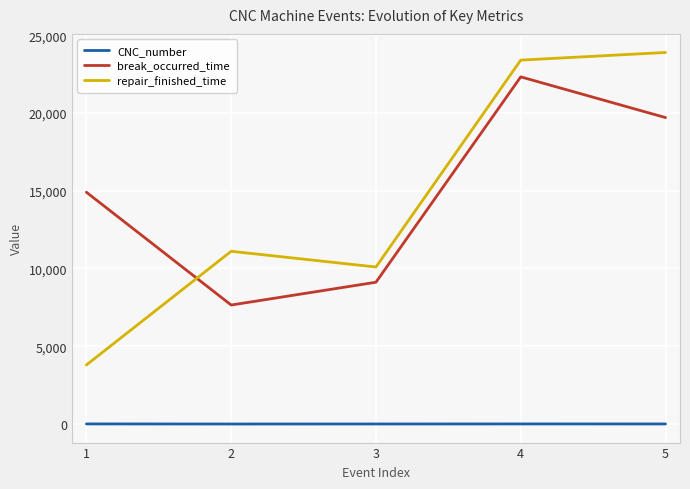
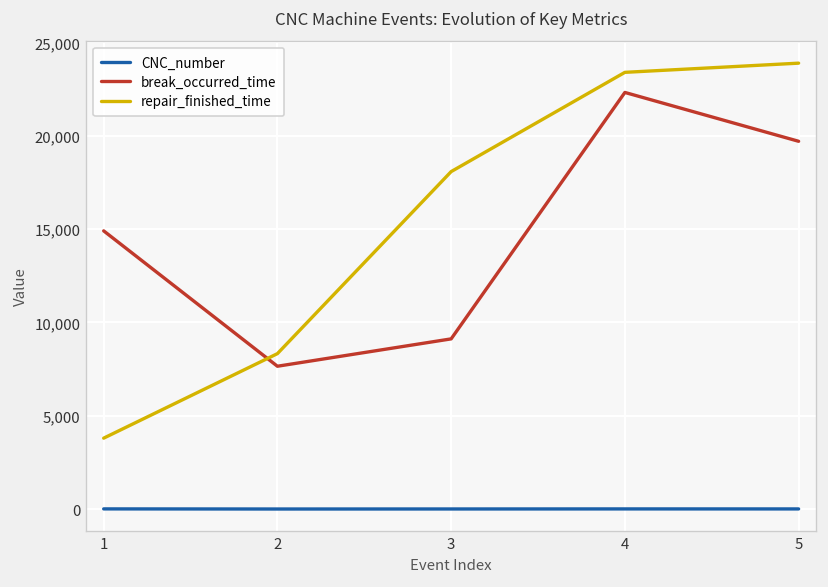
repair_finished_time, 2: 11,100 -> 8,300
repair_finished_time, 3: 10,100 -> 18,100
